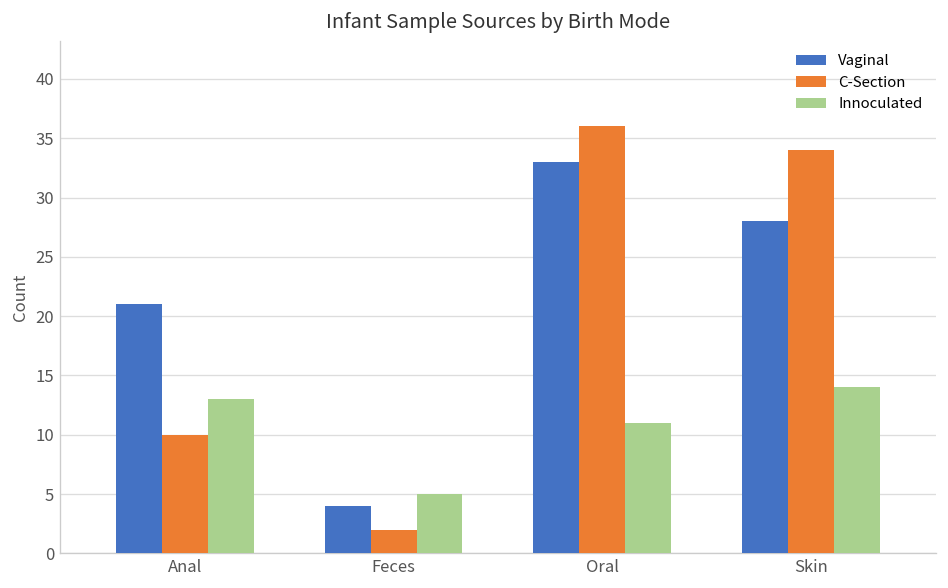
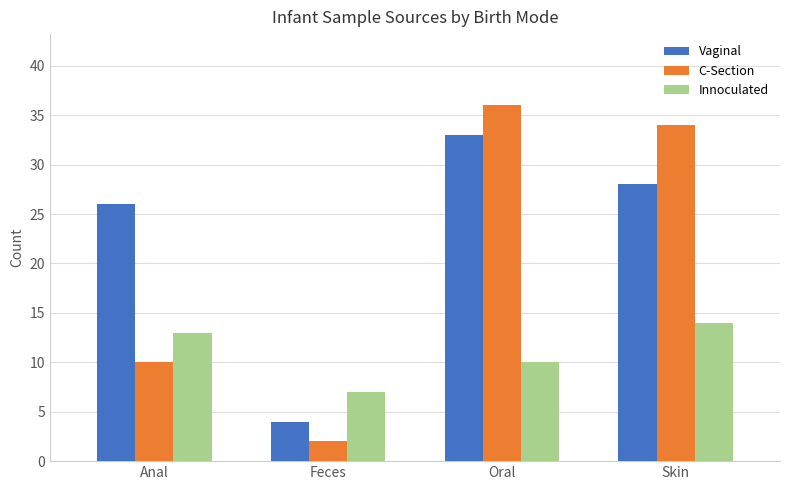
Vaginal, Anal: 21 -> 26
Innoculated, Feces: 5 -> 7
Innoculated, Oral: 11 -> 10
